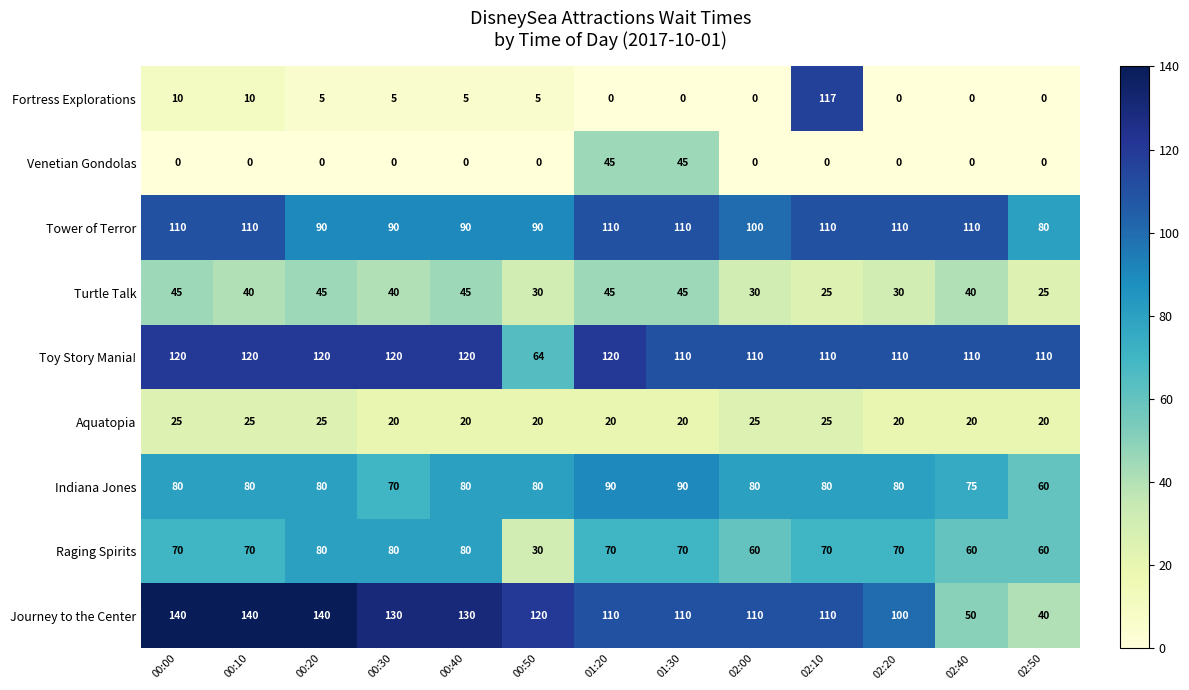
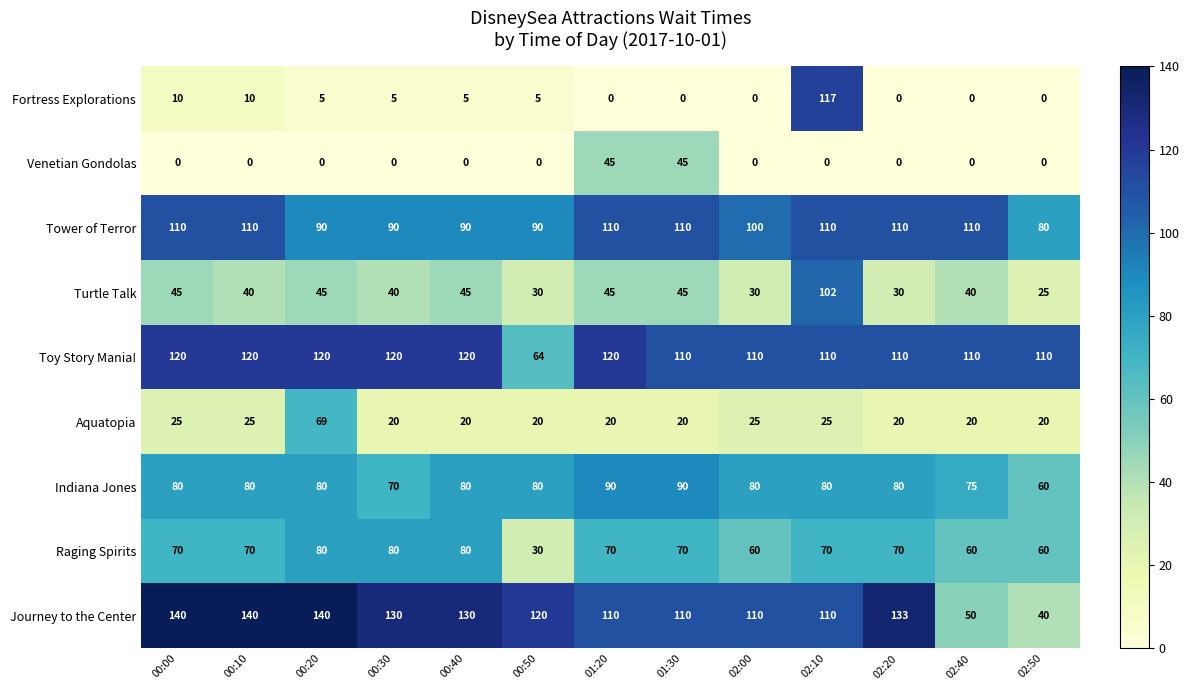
Turtle Talk, 02:10: 25 -> 102
Aquatopia, 00:20: 25 -> 69
Journey to the Center, 02:20: 100 -> 133
